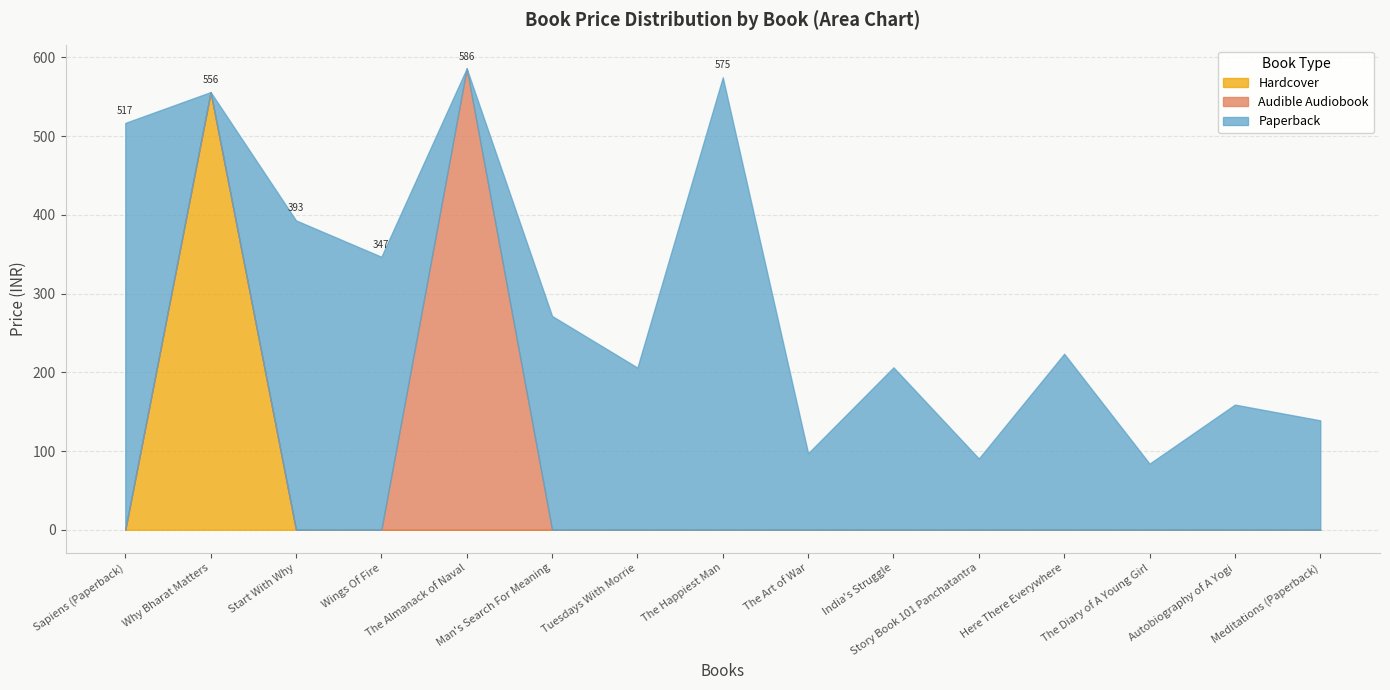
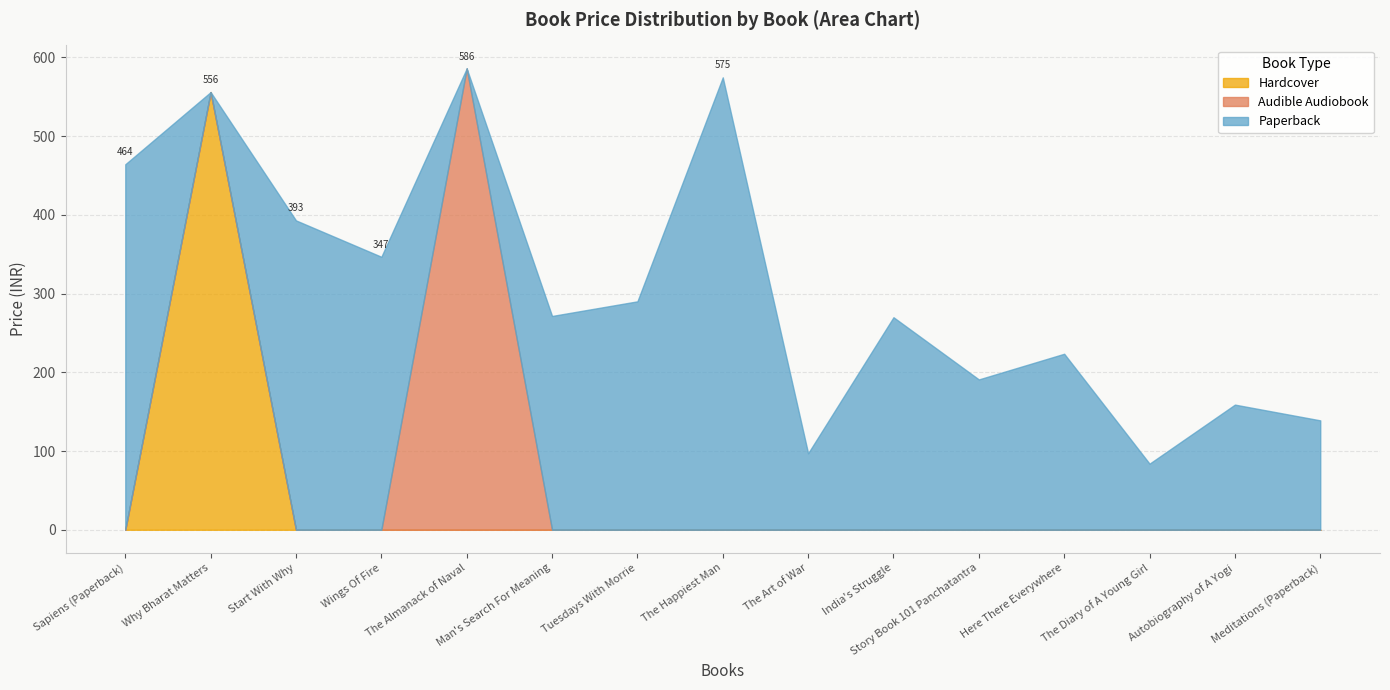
Paperback, Sapiens (Paperback): 517 -> 464
Paperback, Tuesdays With Morrie: 210 -> 290
Paperback, India's Struggle: 210 -> 270
Paperback, Story Book 101 Panchatantra: 90 -> 190
